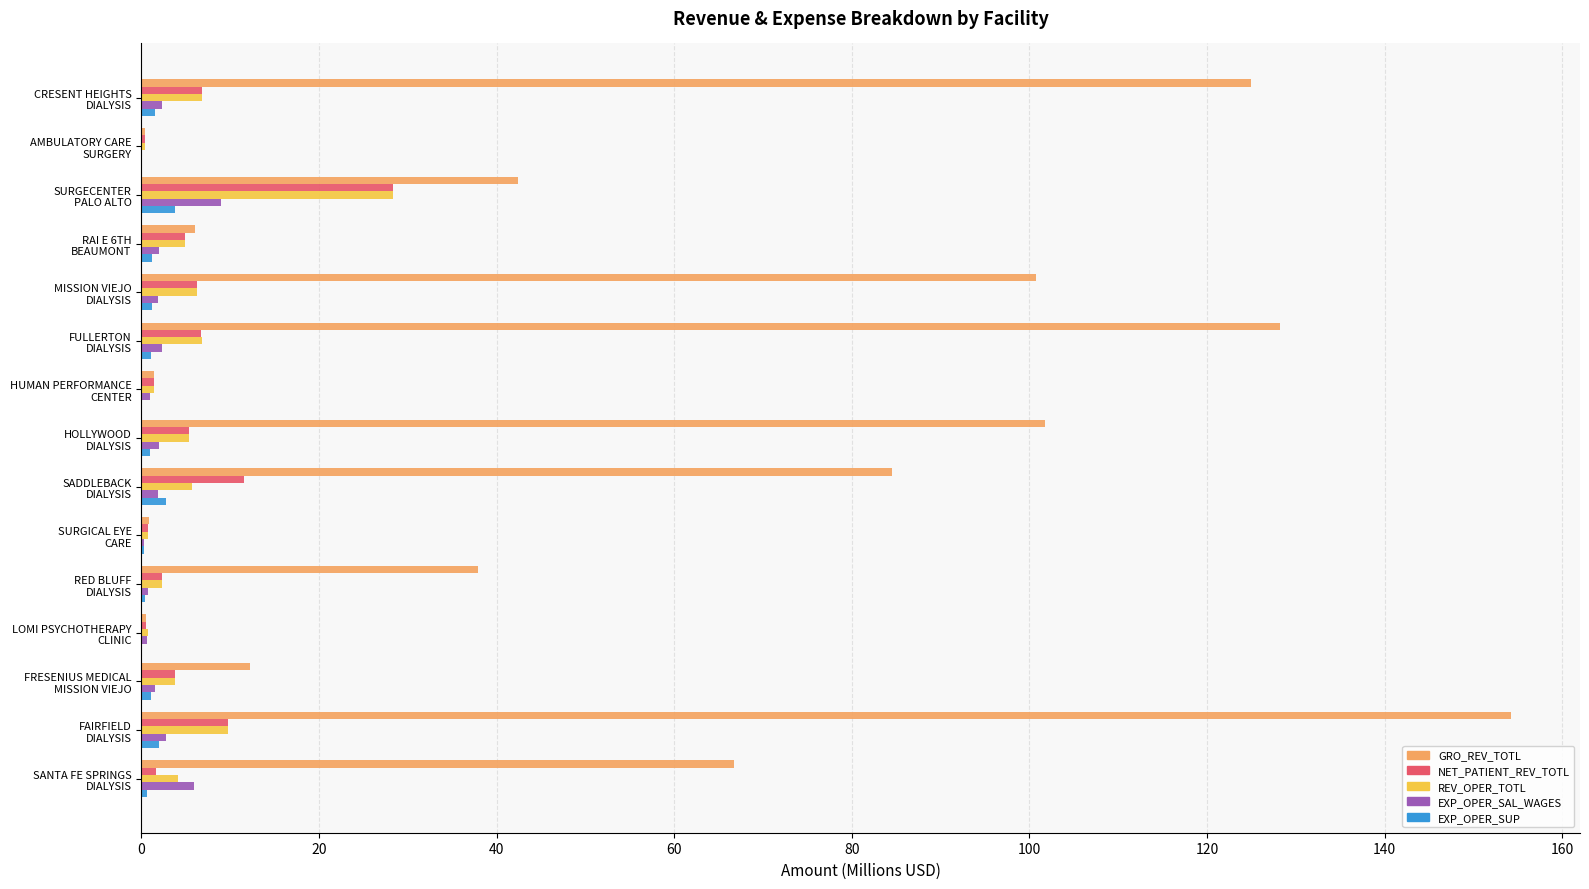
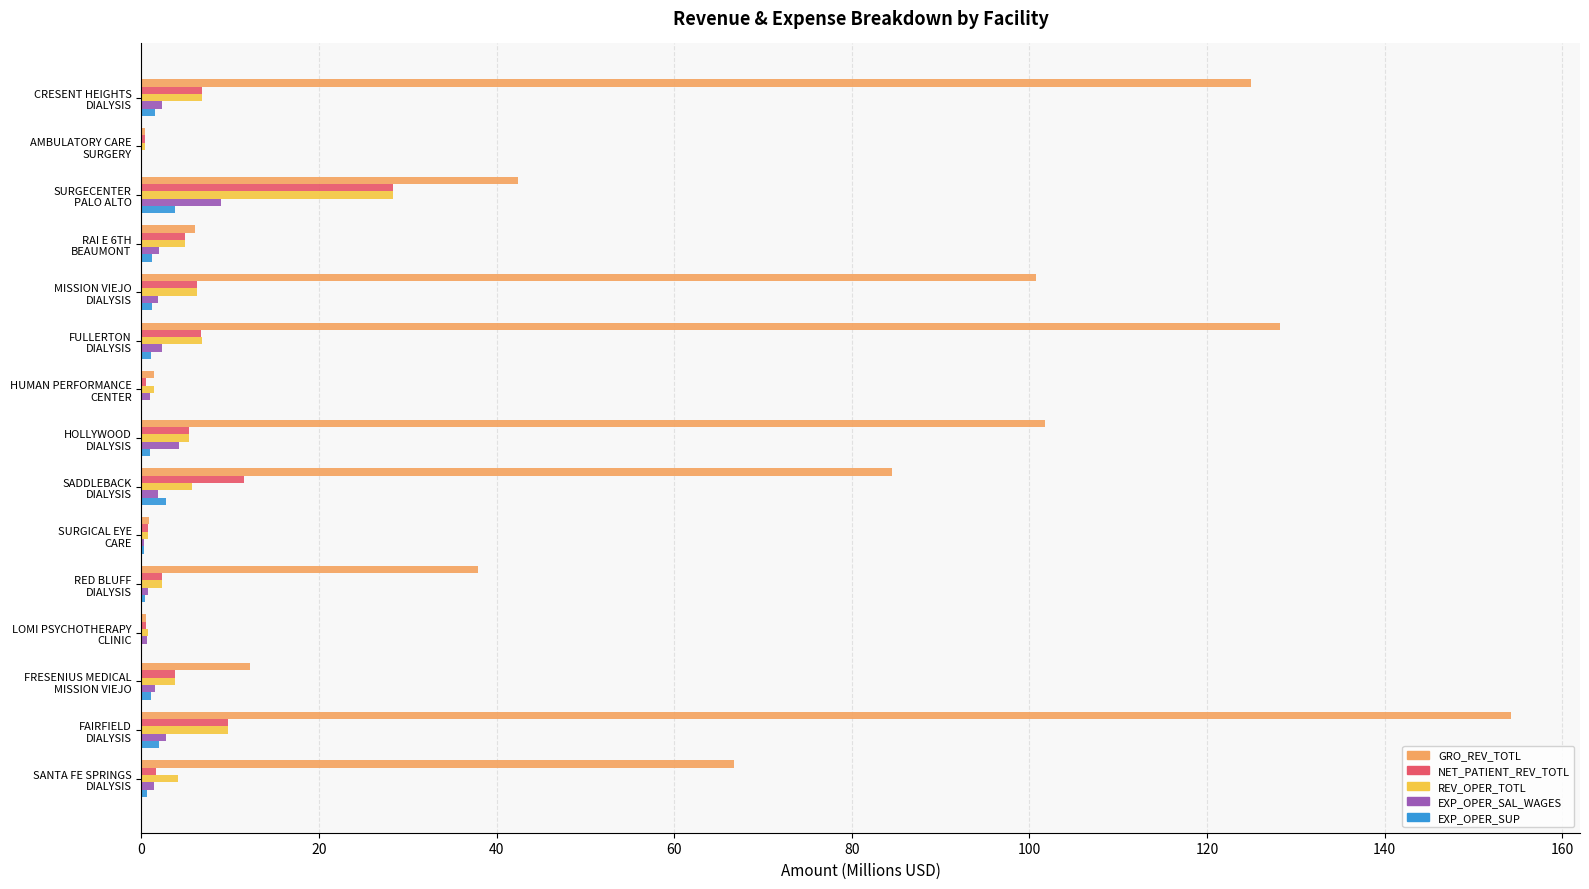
NET_PATIENT_REV_TOTL, HUMAN PERFORMANCE CENTER: 1.4 -> 0.5
EXP_OPER_SAL_WAGES, HOLLYWOOD DIALYSIS: 2 -> 4
EXP_OPER_SAL_WAGES, SANTA FE SPRINGS DIALYSIS: 6 -> 1
